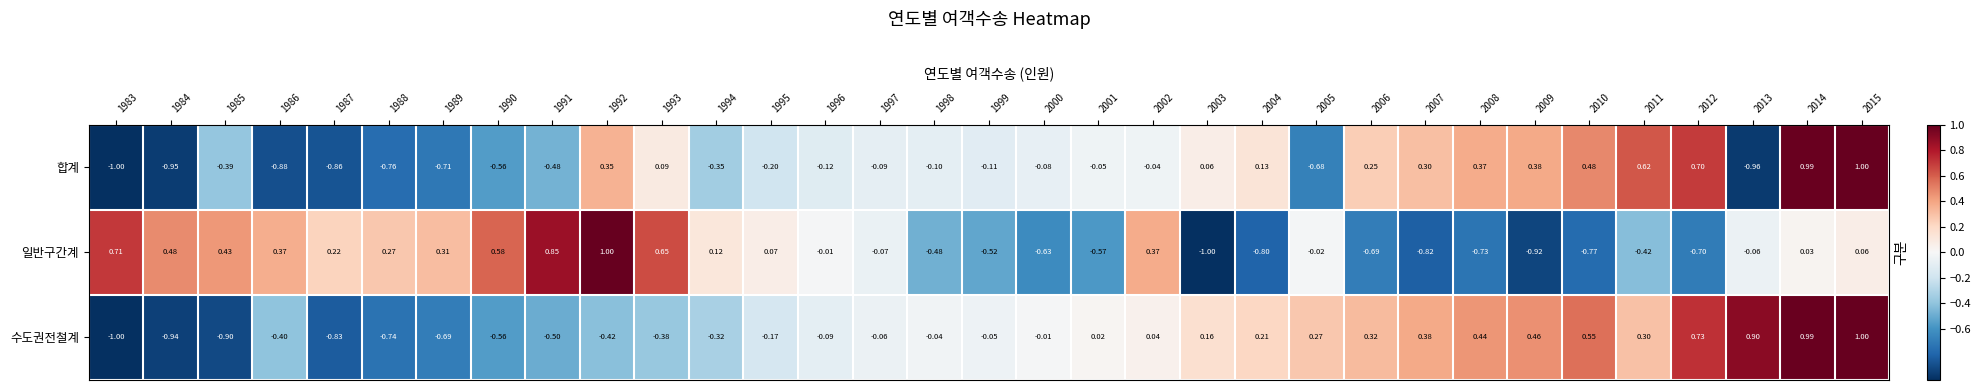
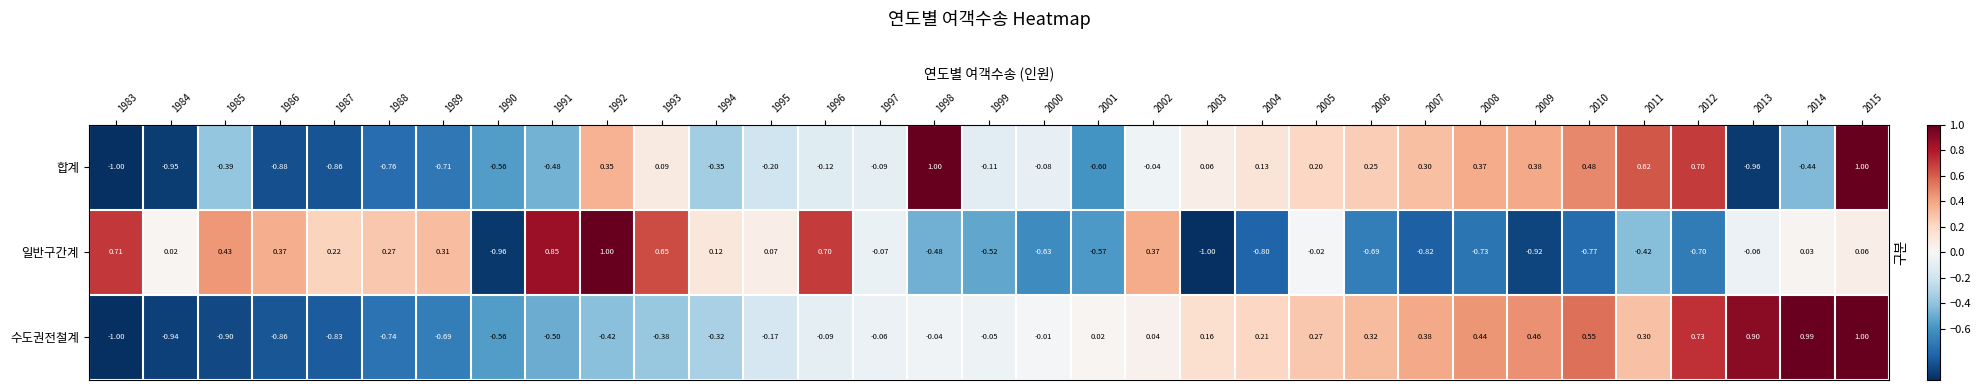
합계, 1998: -0.10 -> 1.00
합계, 2001: -0.05 -> -0.60
합계, 2005: -0.68 -> 0.20
합계, 2014: 0.99 -> -0.44
일반구간계, 1984: 0.48 -> 0.02
일반구간계, 1990: 0.58 -> -0.96
일반구간계, 1996: -0.01 -> 0.70
수도권전철계, 1986: -0.40 -> -0.86
